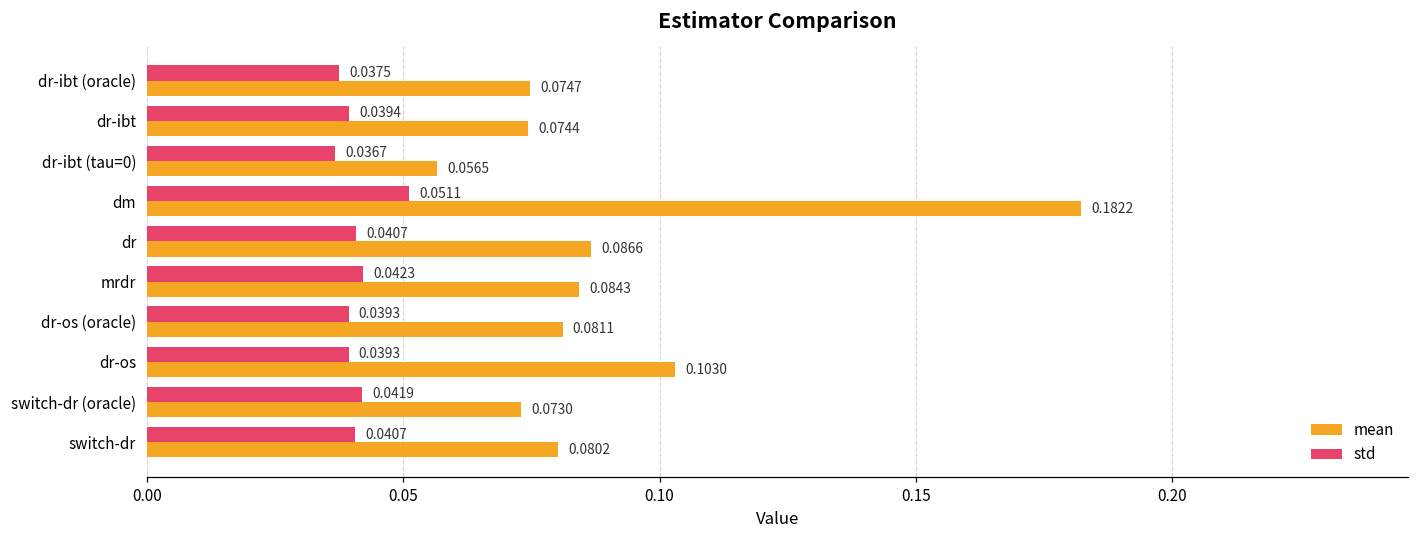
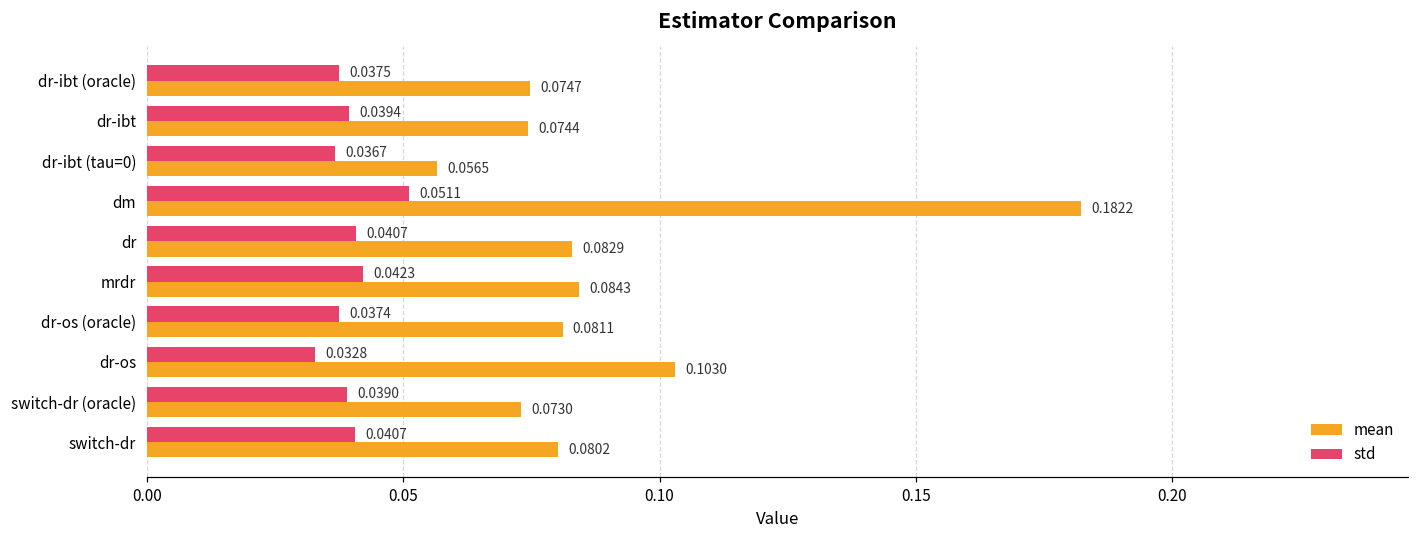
mean, dr: 0.0866 -> 0.0829
std, dr-os (oracle): 0.0393 -> 0.0374
std, dr-os: 0.0393 -> 0.0328
std, switch-dr (oracle): 0.0419 -> 0.0390
